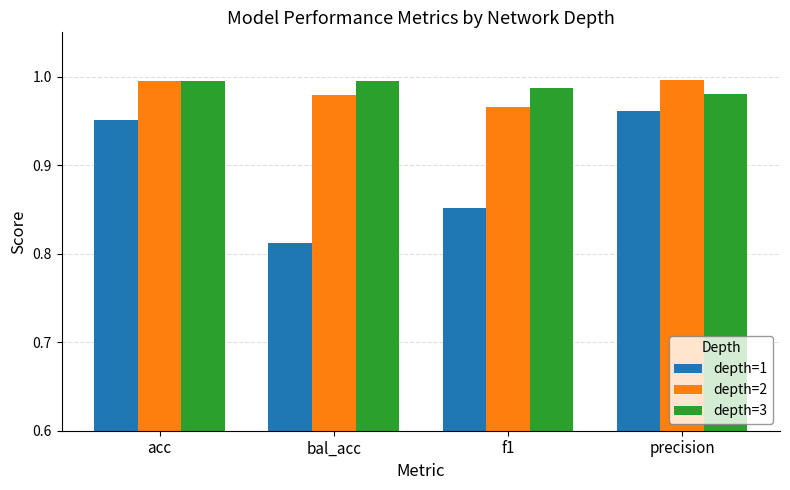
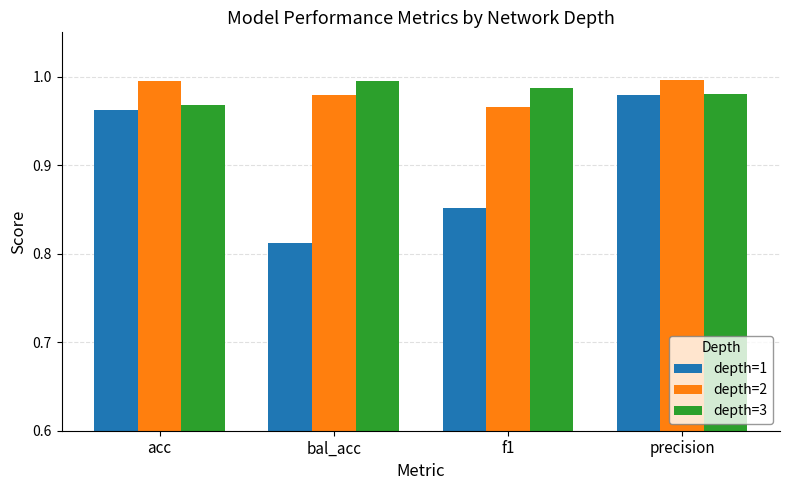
depth=1, acc: 0.95 -> 0.96
depth=3, acc: 1.00 -> 0.97
depth=1, precision: 0.96 -> 0.98
